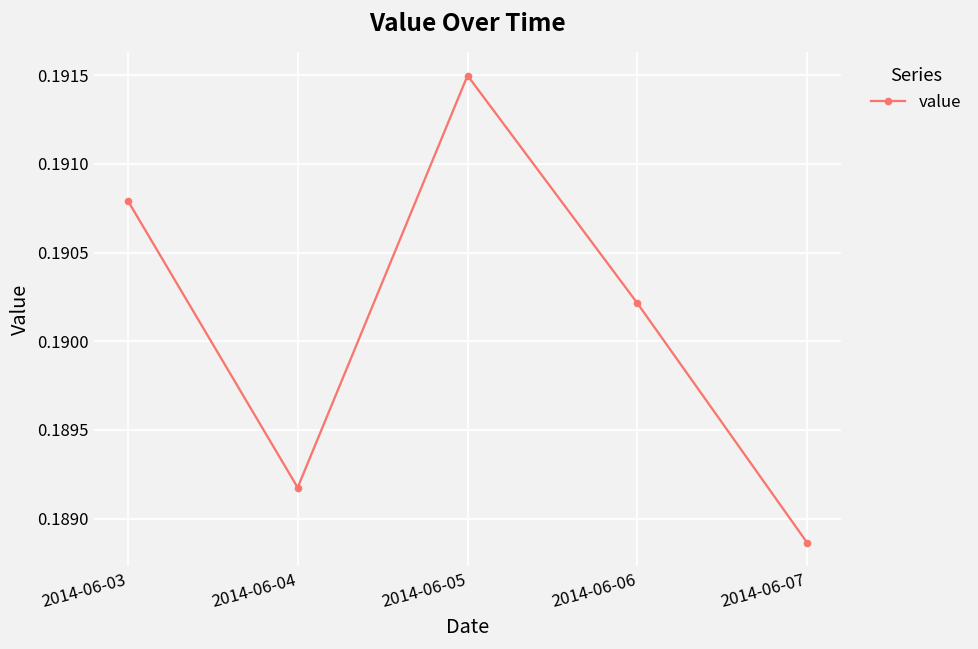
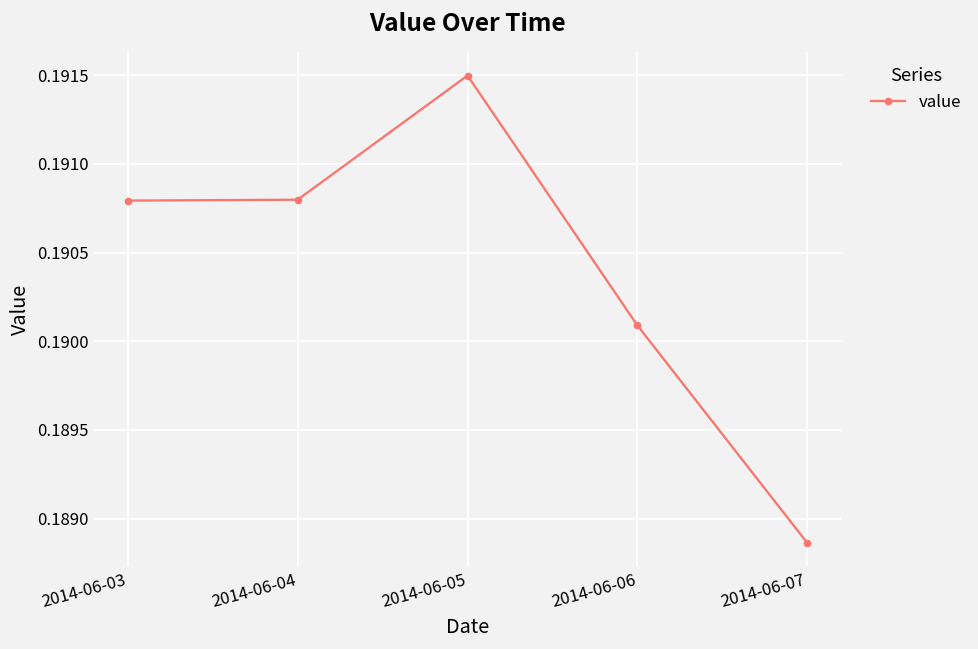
2014-06-04: 0.18918 -> 0.19080
2014-06-06: 0.19021 -> 0.19009
